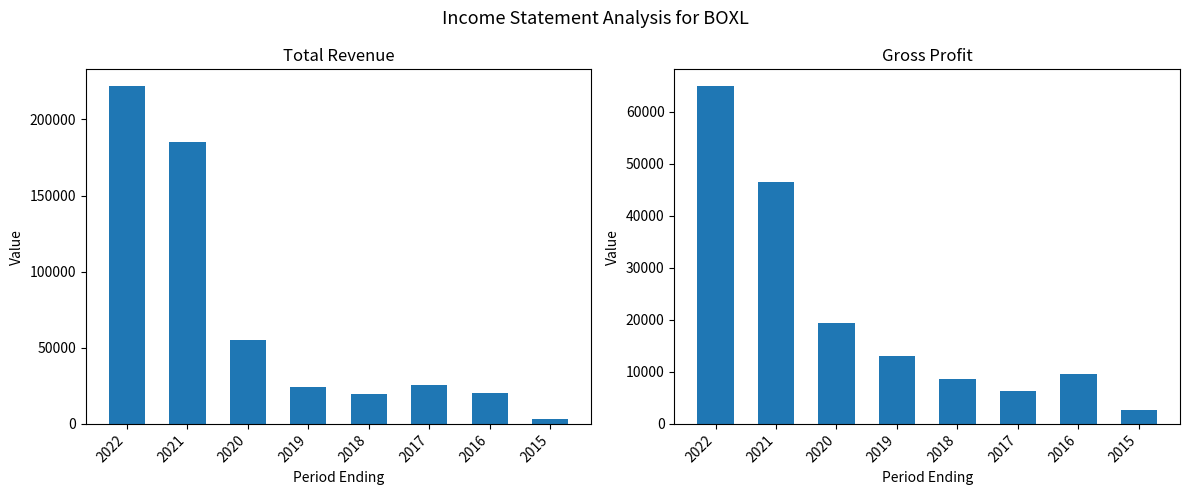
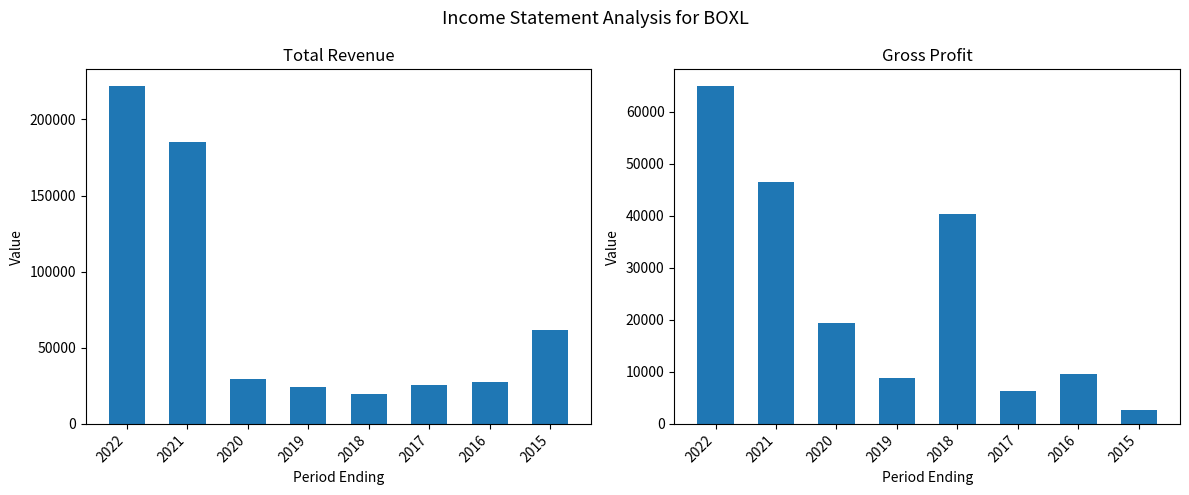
Total Revenue, 2020: 55000 -> 29000
Total Revenue, 2016: 20000 -> 27000
Total Revenue, 2015: 3000 -> 62000
Gross Profit, 2019: 13000 -> 9000
Gross Profit, 2018: 9000 -> 40000
